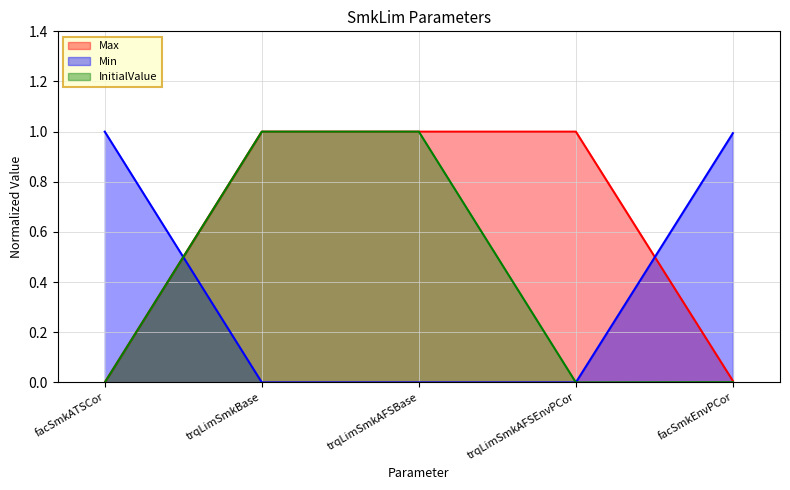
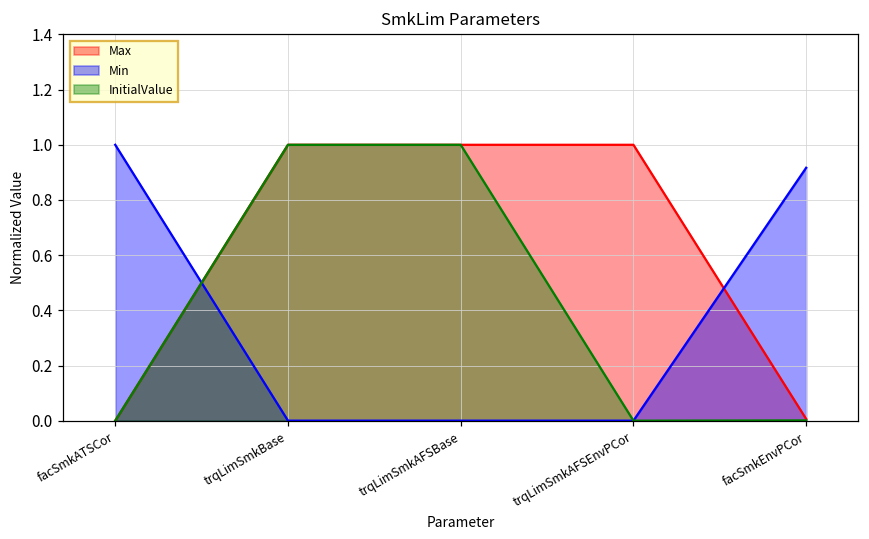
Min, facSmkEnvPCor: 0.99 -> 0.92
